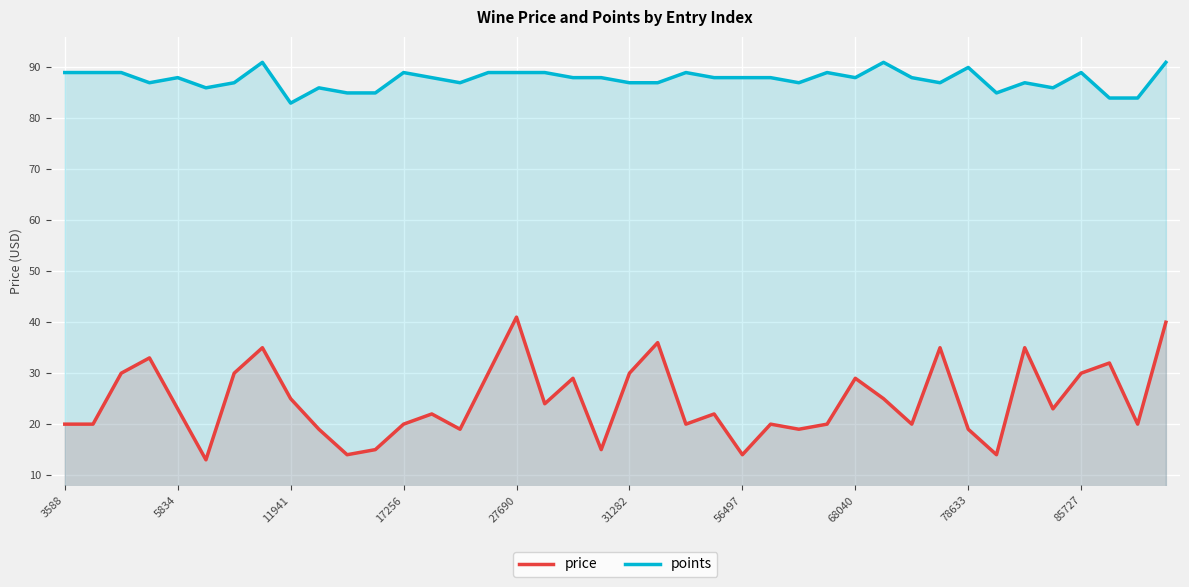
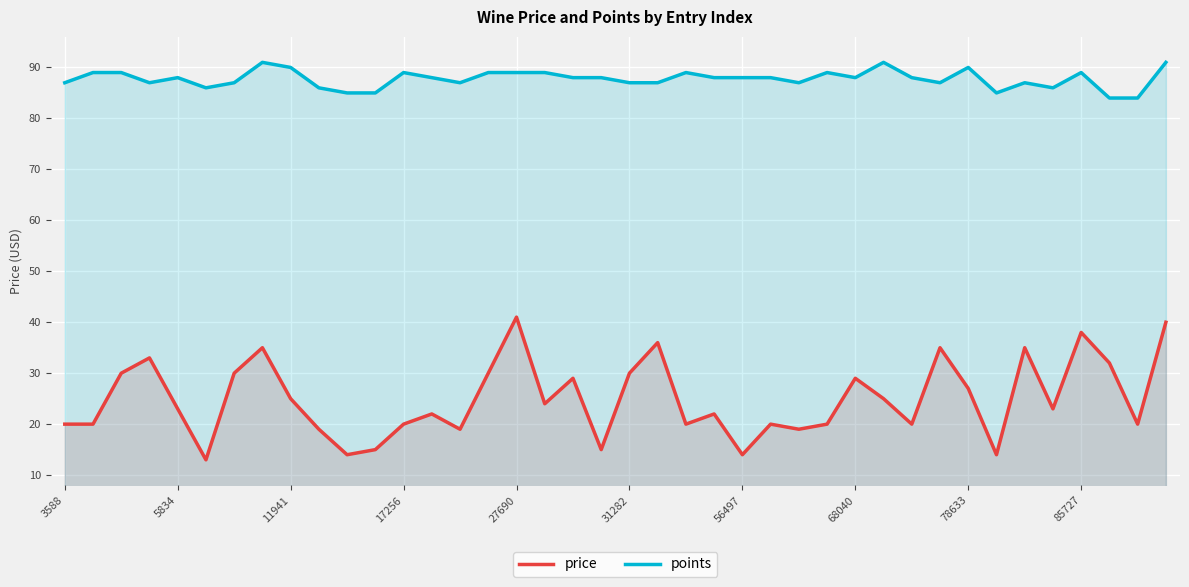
points, 3588: 89 -> 87
points, 11941: 83 -> 90
price, 78633: 19 -> 27
price, 85727: 30 -> 38
